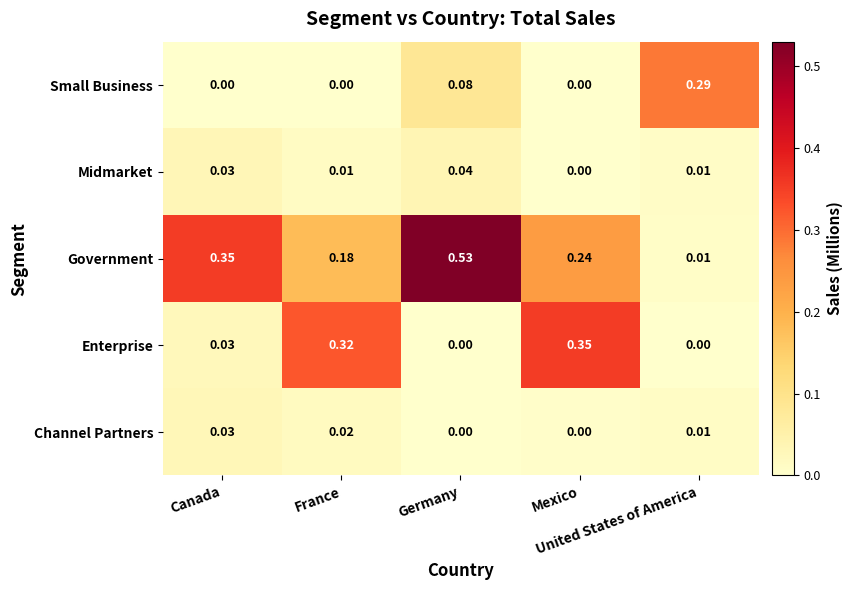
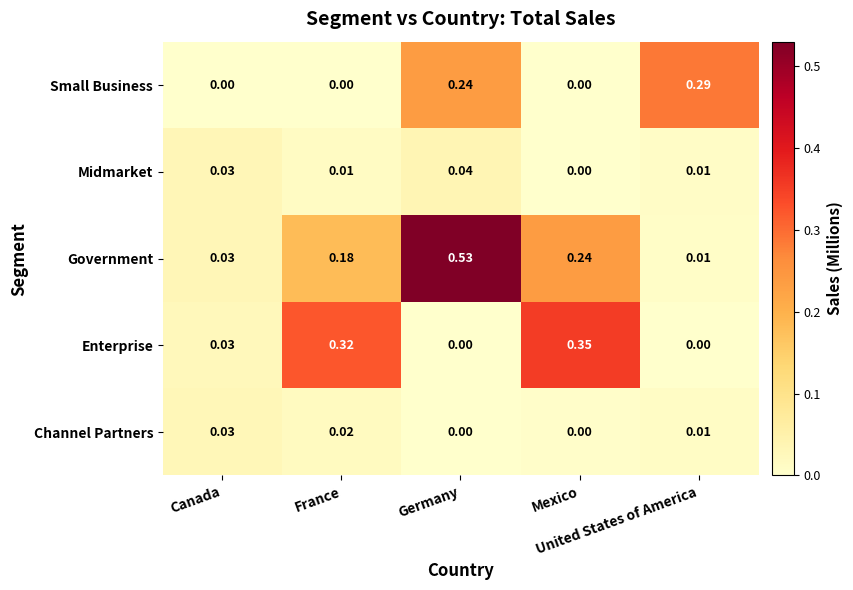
Small Business, Germany: 0.08 -> 0.24
Government, Canada: 0.35 -> 0.03
